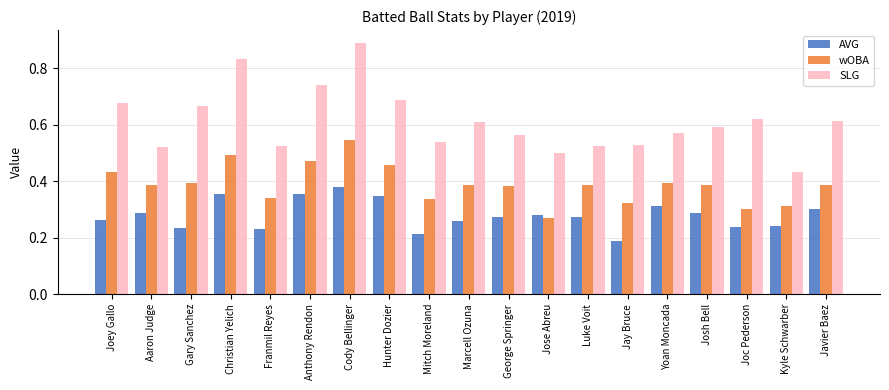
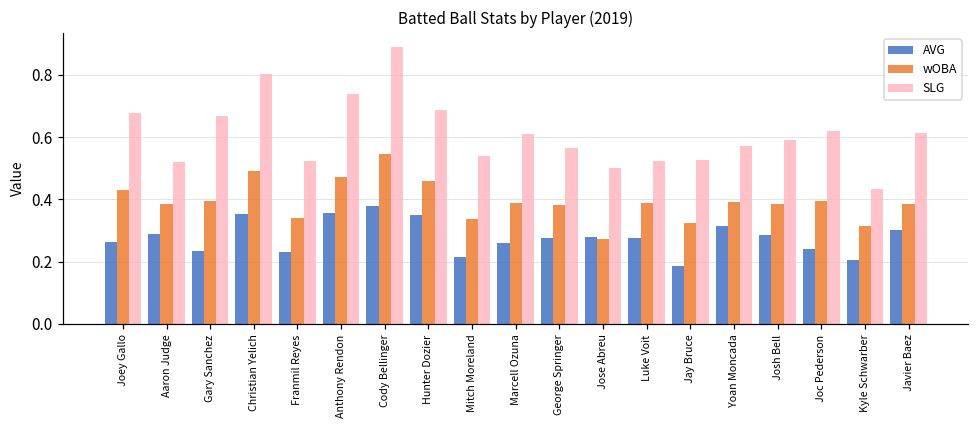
SLG, Christian Yelich: 0.83 -> 0.80
wOBA, Joc Pederson: 0.30 -> 0.39
AVG, Kyle Schwarber: 0.24 -> 0.21
